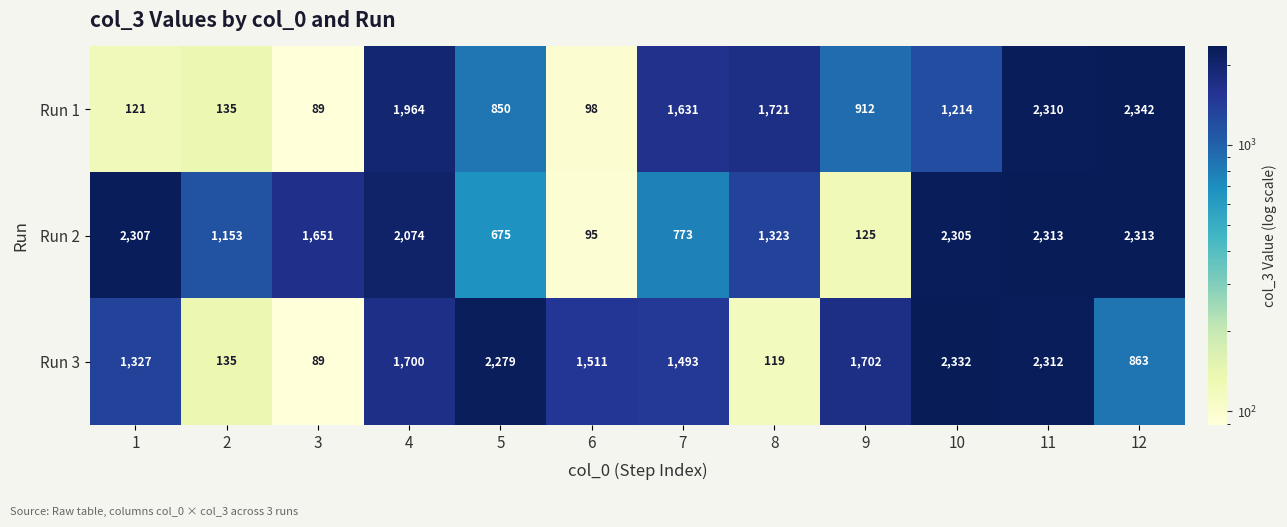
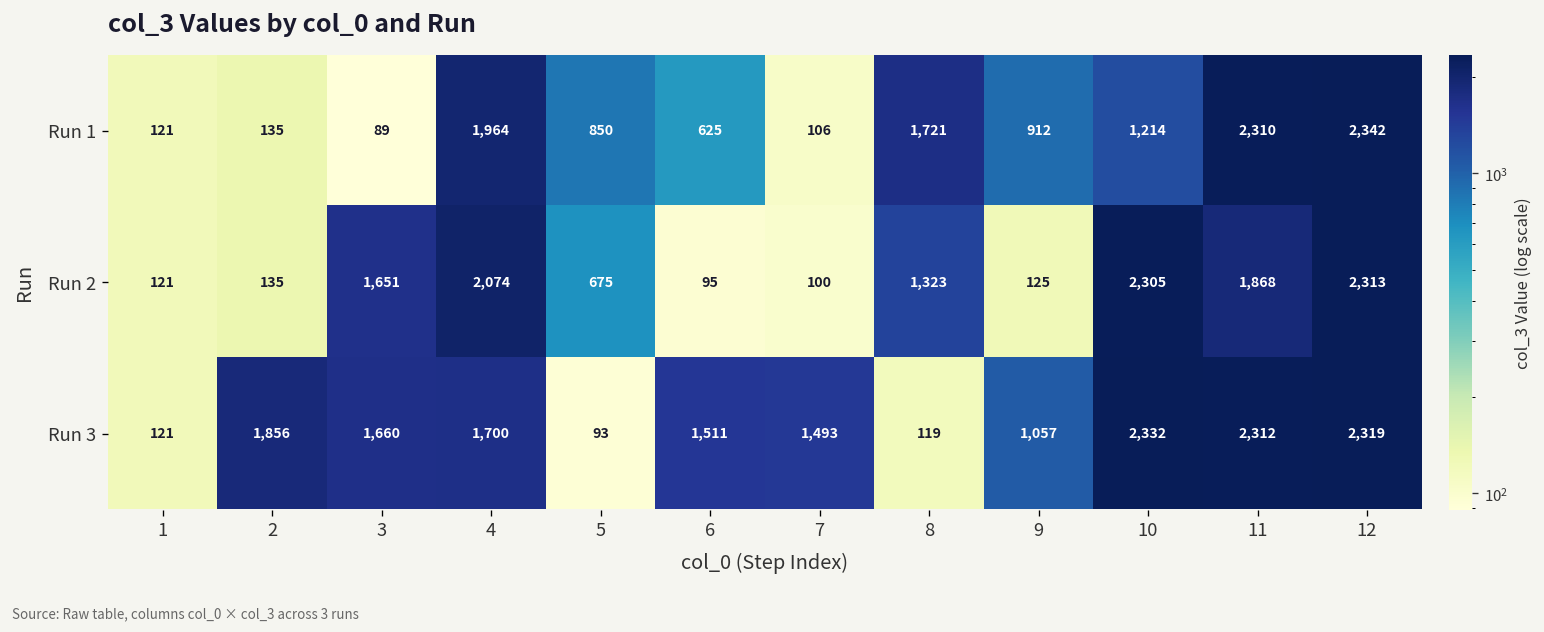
Run 1, 6: 98 -> 625
Run 1, 7: 1,631 -> 106
Run 2, 1: 2,307 -> 121
Run 2, 2: 1,153 -> 135
Run 2, 7: 773 -> 100
Run 2, 11: 2,313 -> 1,868
Run 3, 1: 1,327 -> 121
Run 3, 2: 135 -> 1,856
Run 3, 3: 89 -> 1,660
Run 3, 5: 2,279 -> 93
Run 3, 9: 1,702 -> 1,057
Run 3, 12: 863 -> 2,319
